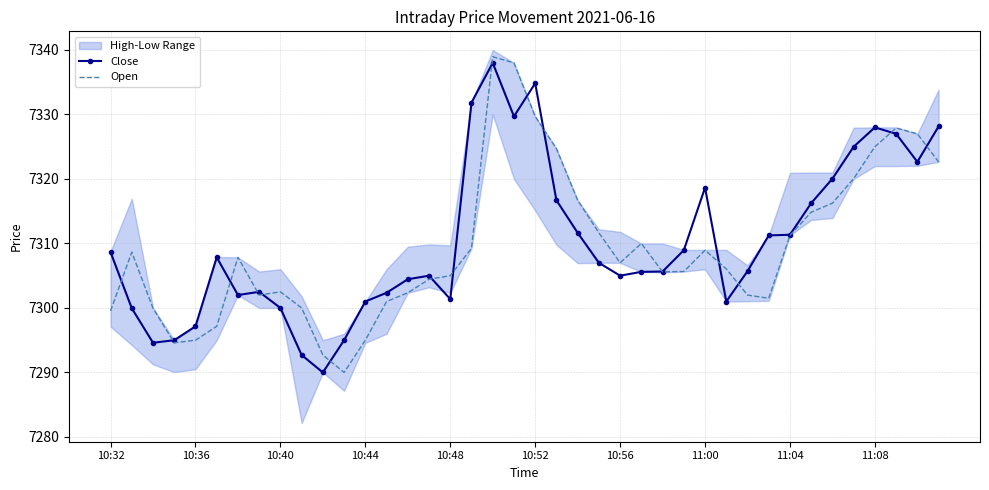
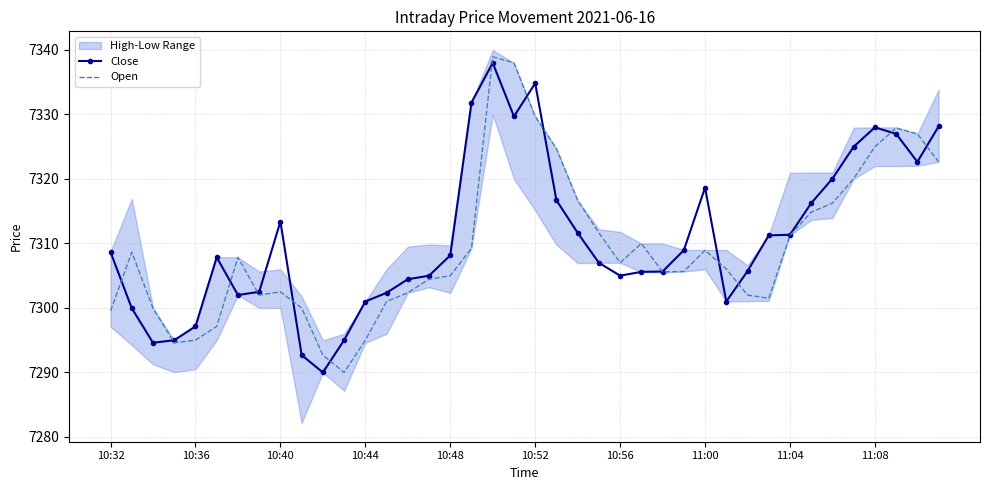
Close, 10:40: 7300 -> 7313
Close, 10:48: 7301 -> 7308
